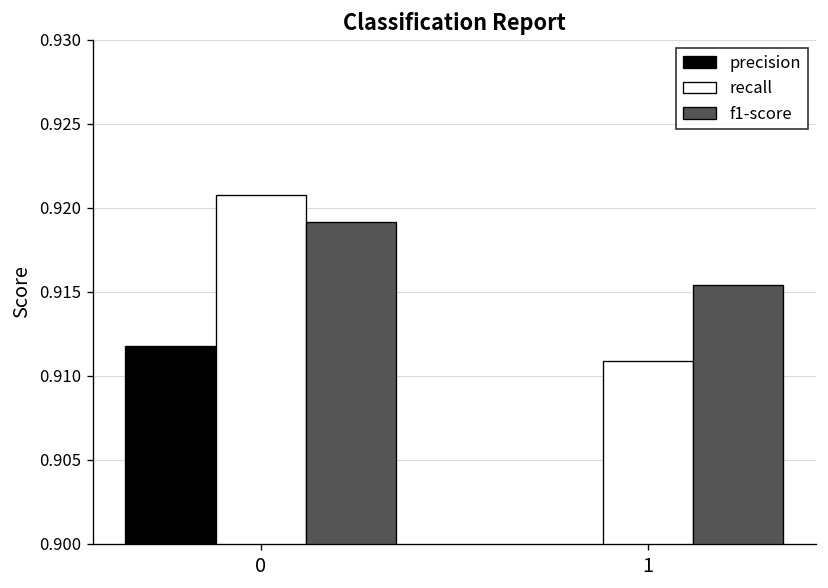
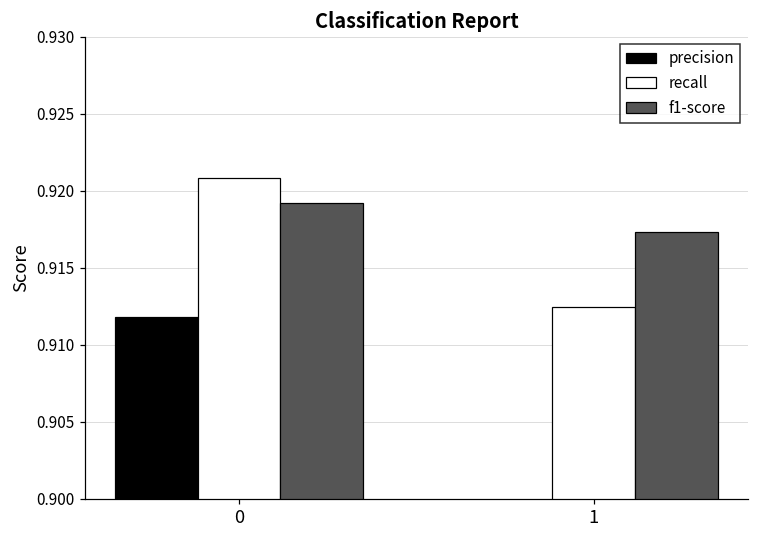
recall, 1: 0.9109 -> 0.9125
f1-score, 1: 0.9154 -> 0.9173
